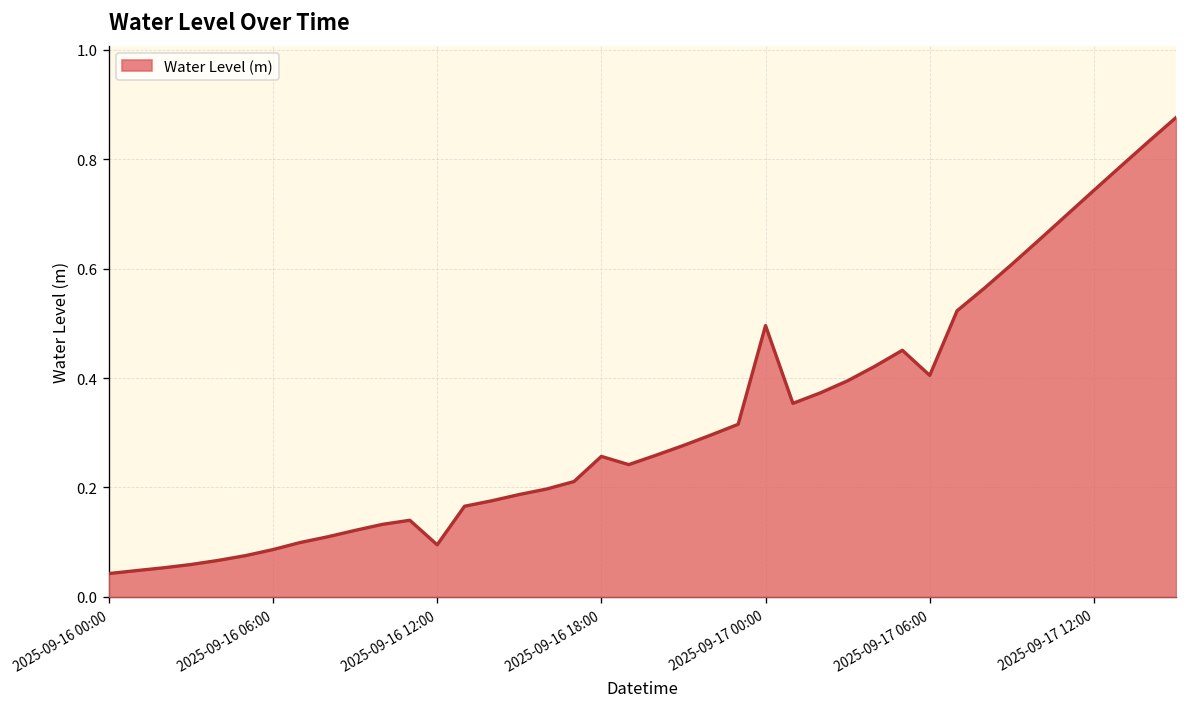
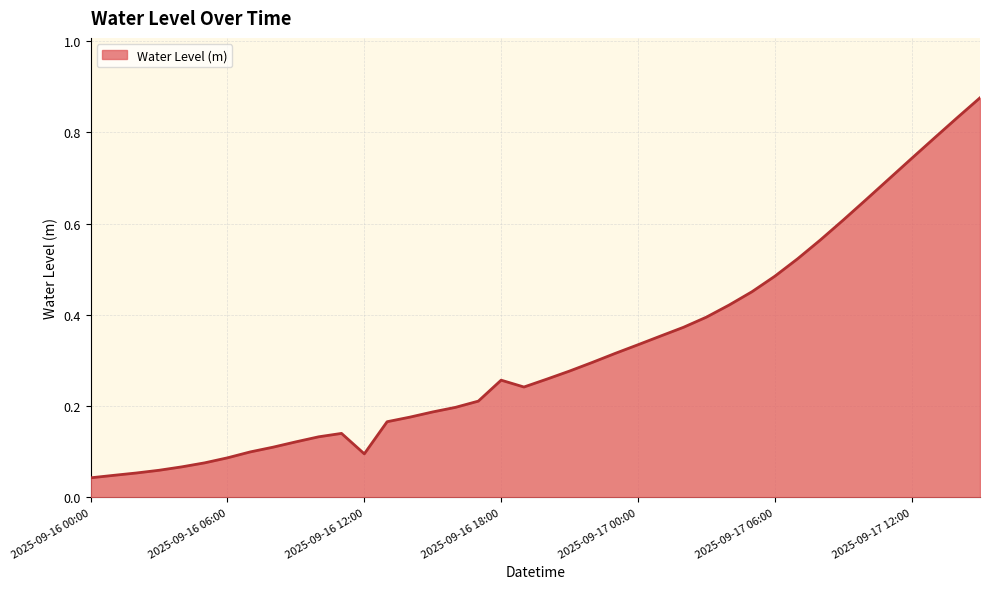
2025-09-17 00:00: 0.50 -> 0.33
2025-09-17 06:00: 0.40 -> 0.48
